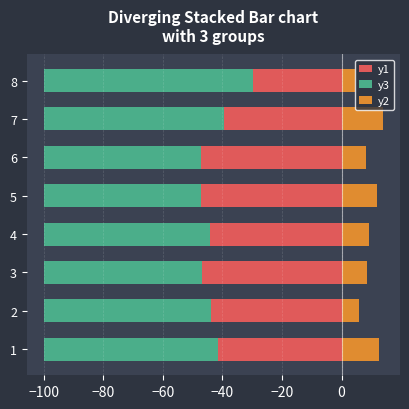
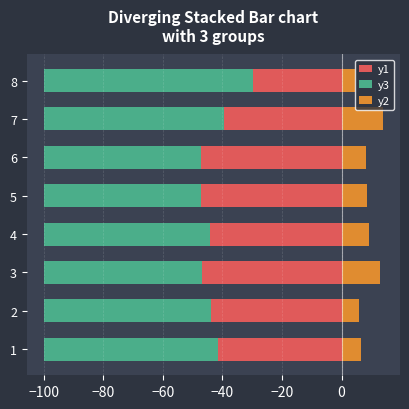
y2, 5: 12 -> 8
y2, 3: 9 -> 13
y2, 1: 13 -> 7
